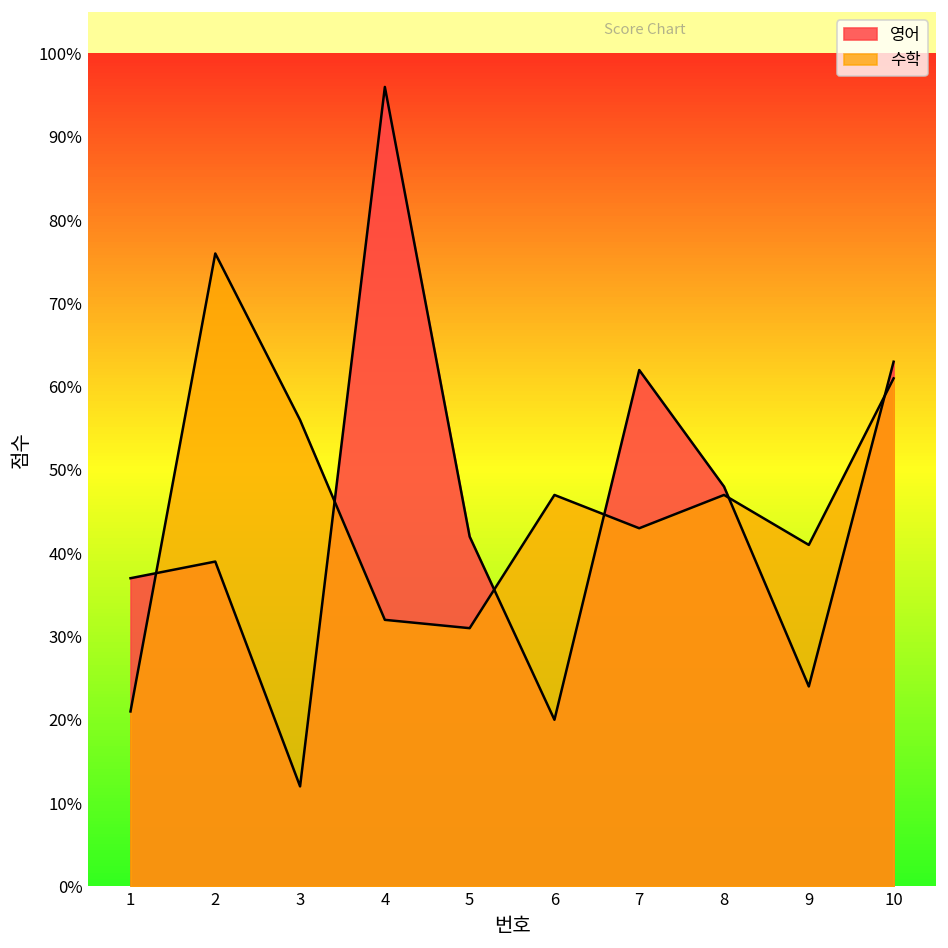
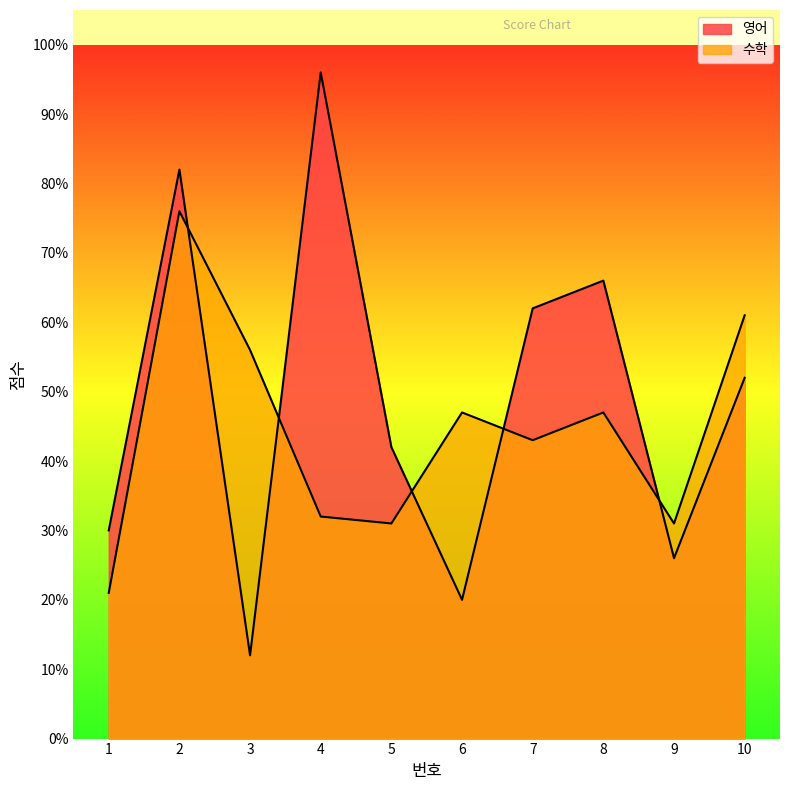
영어, 1: 37% -> 30%
영어, 2: 39% -> 82%
영어, 8: 48% -> 66%
영어, 9: 24% -> 26%
수학, 9: 41% -> 31%
영어, 10: 63% -> 52%
